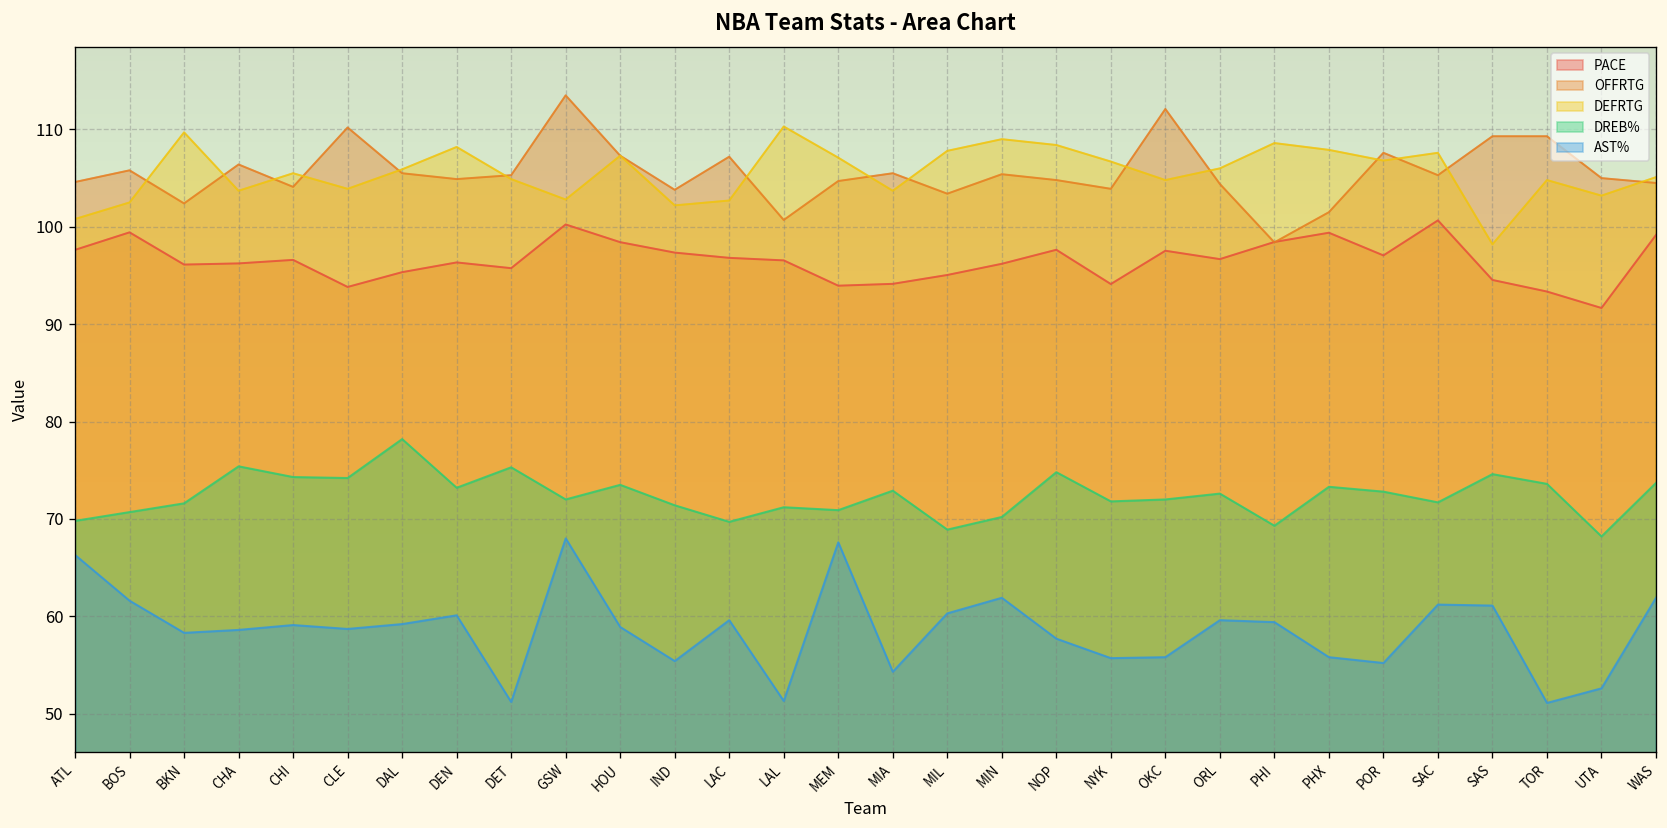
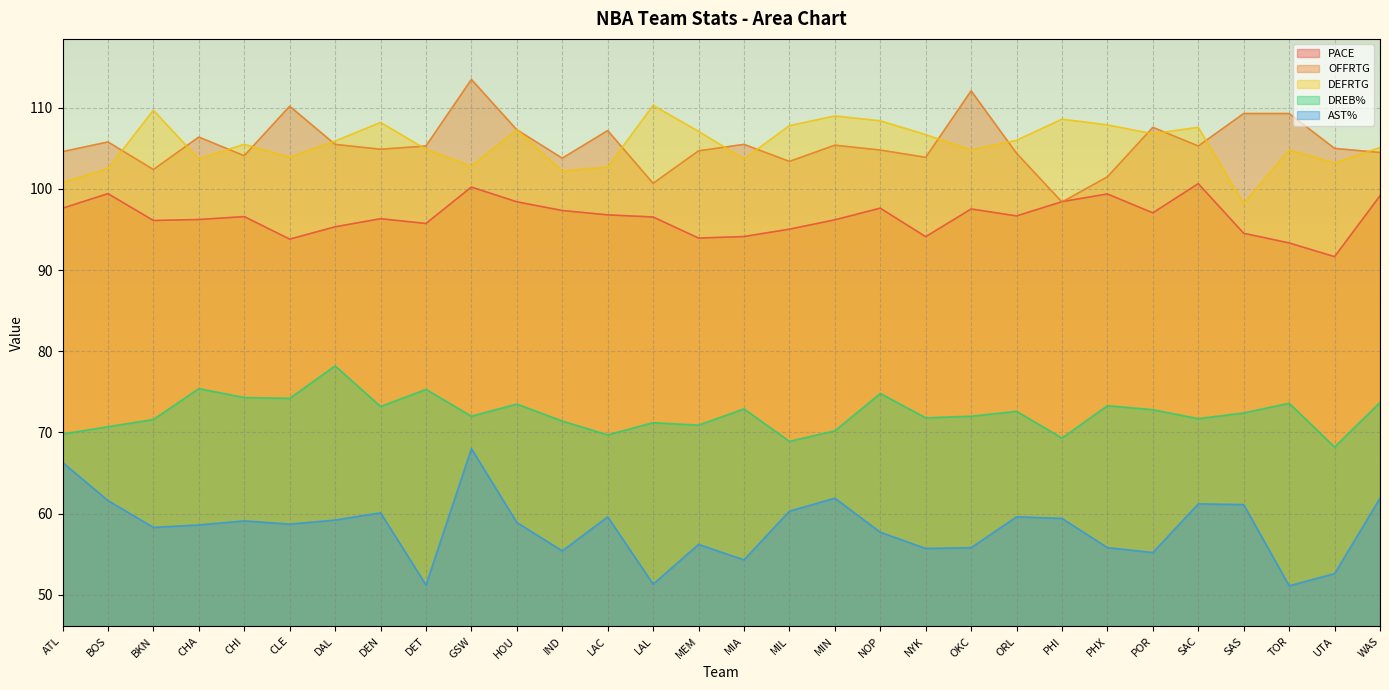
AST%, MEM: 68 -> 56
DREB%, SAS: 75 -> 72
